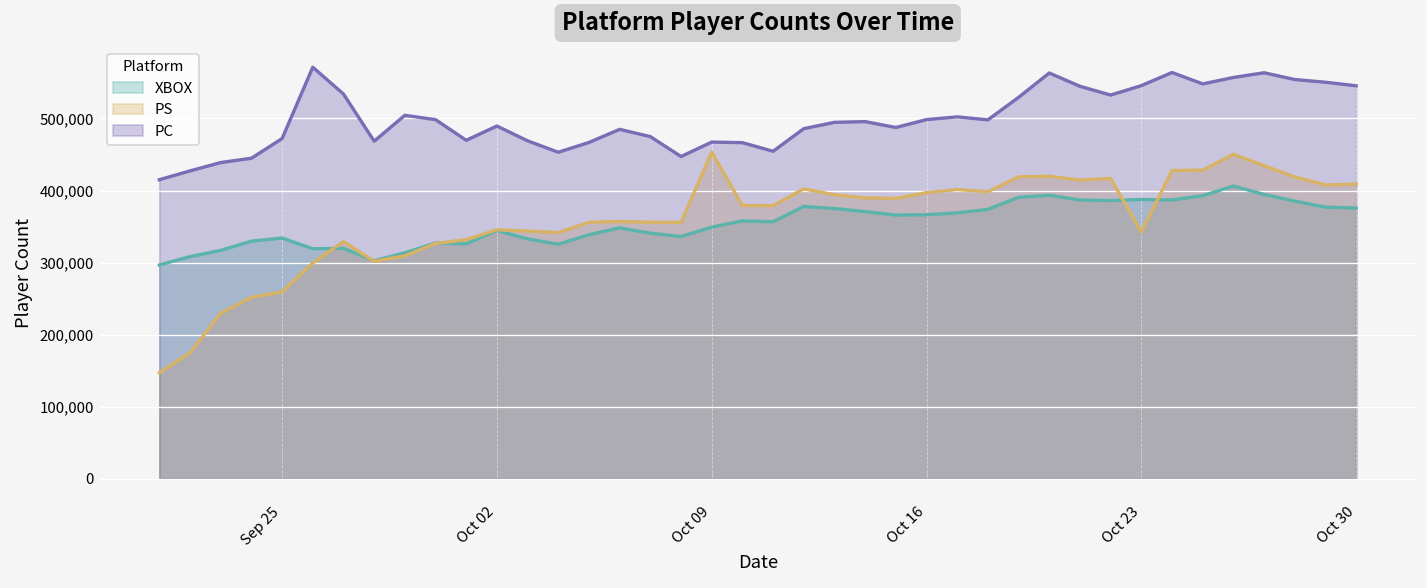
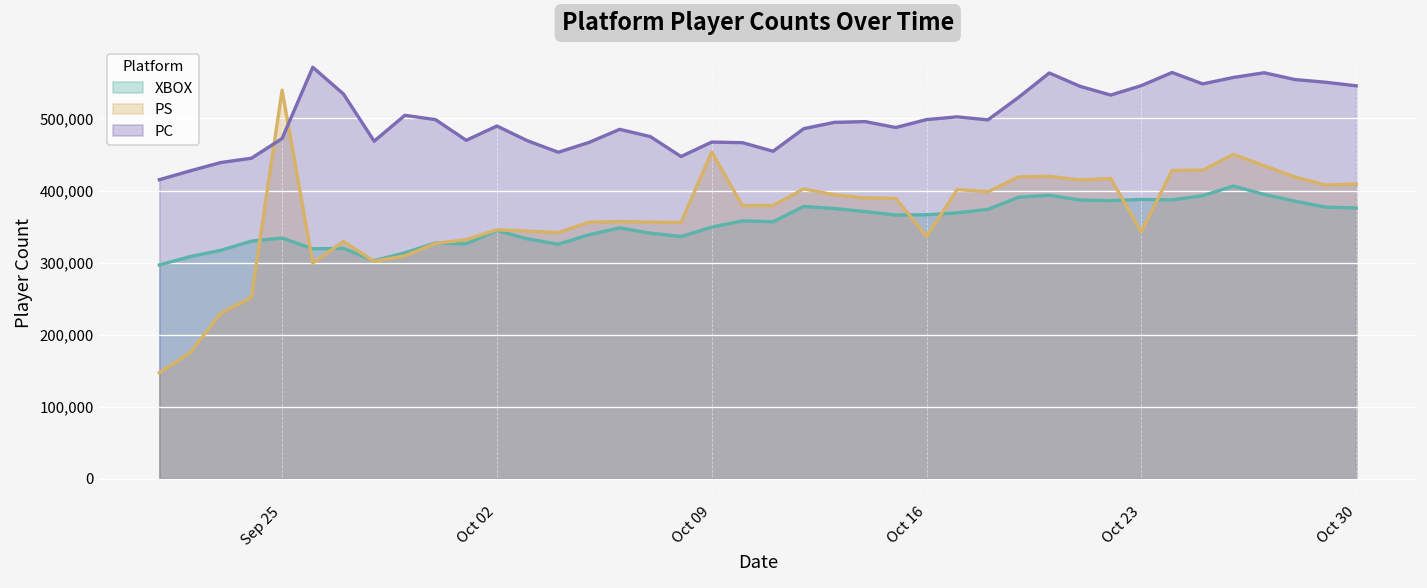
PS, Sep 25: 260,000 -> 540,000
PS, Oct 16: 400,000 -> 340,000
